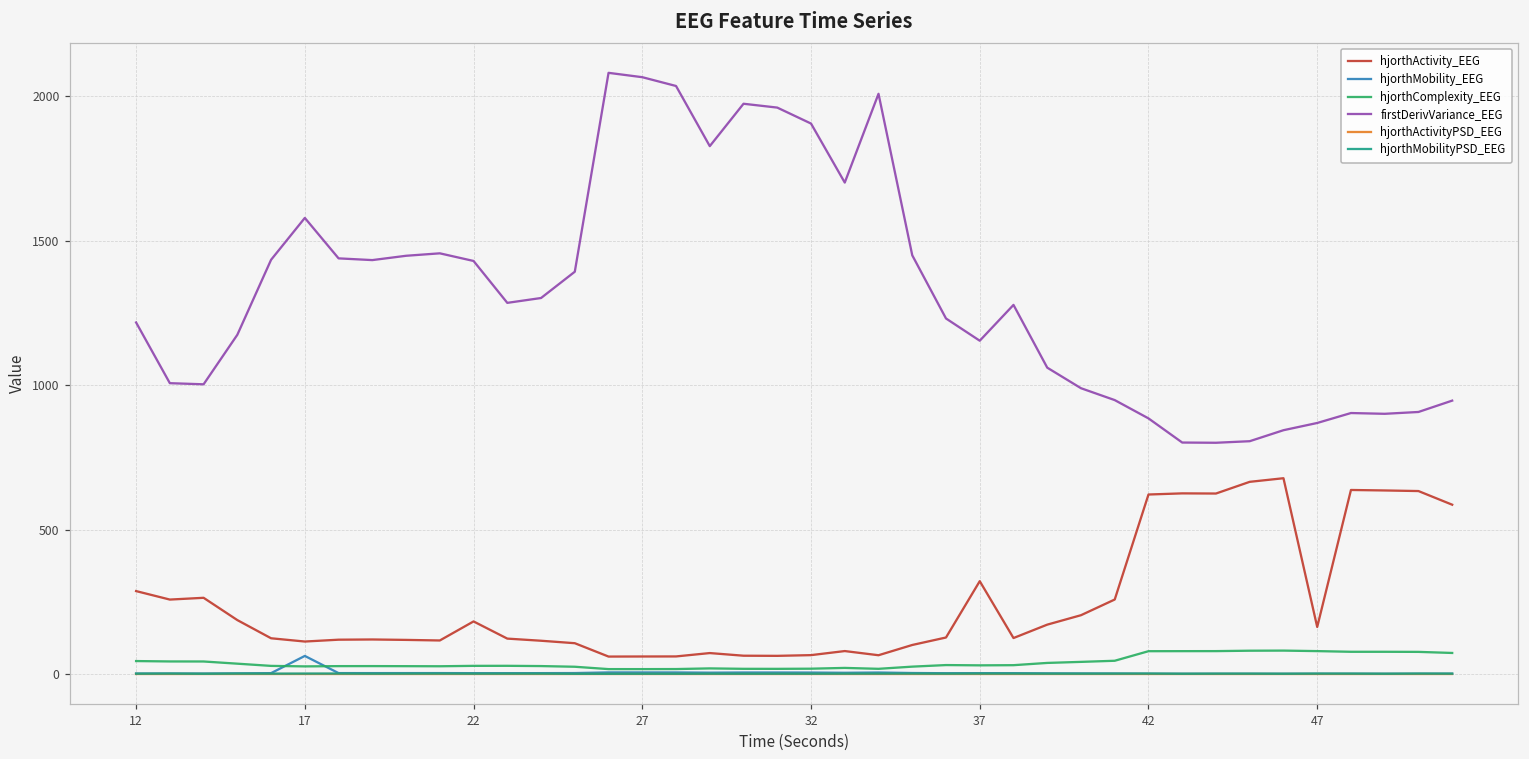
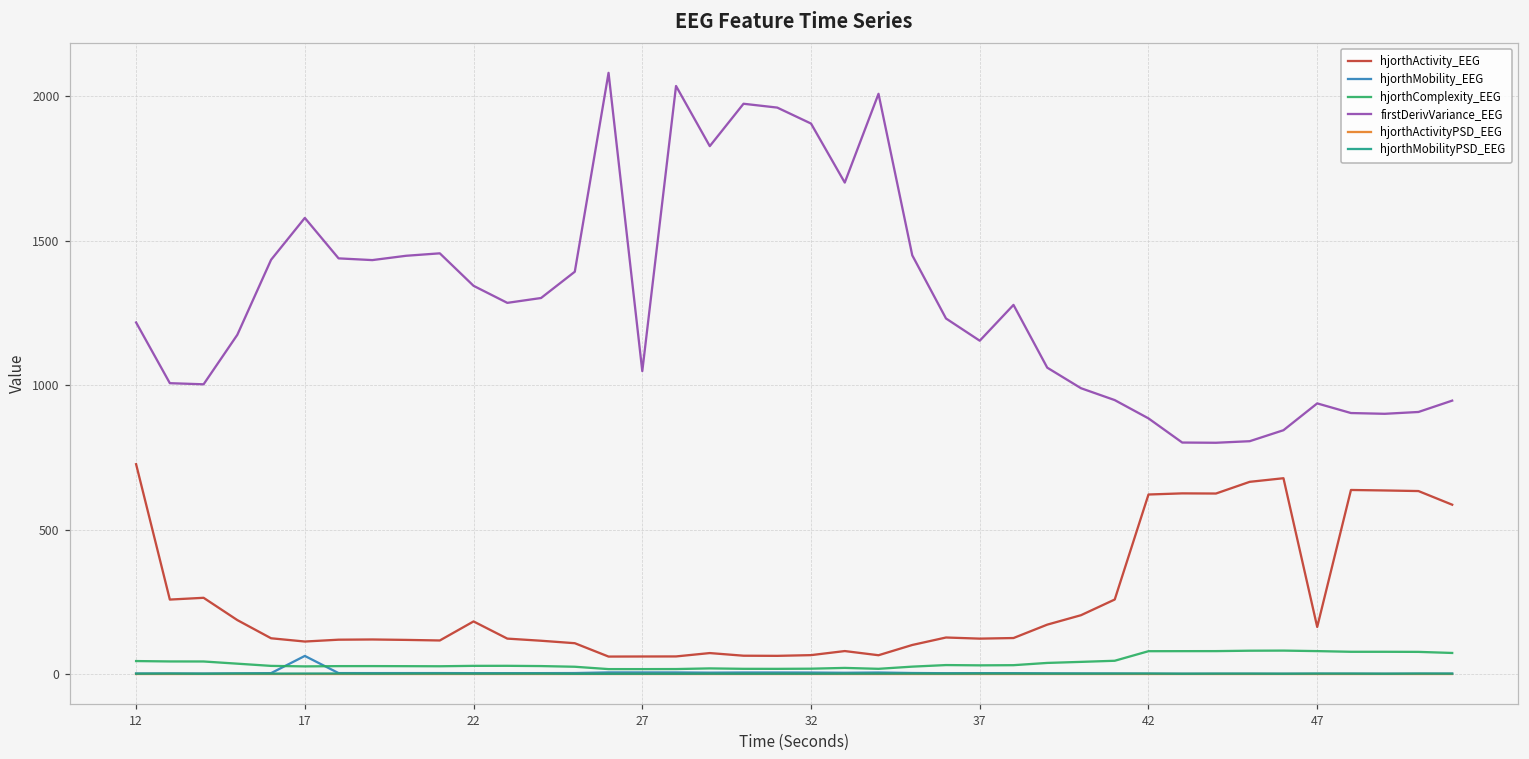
hjorthActivity_EEG, 12: 290 -> 730
firstDerivVariance_EEG, 22: 1430 -> 1340
firstDerivVariance_EEG, 27: 2070 -> 1050
hjorthActivity_EEG, 37: 320 -> 120
firstDerivVariance_EEG, 47: 870 -> 940
